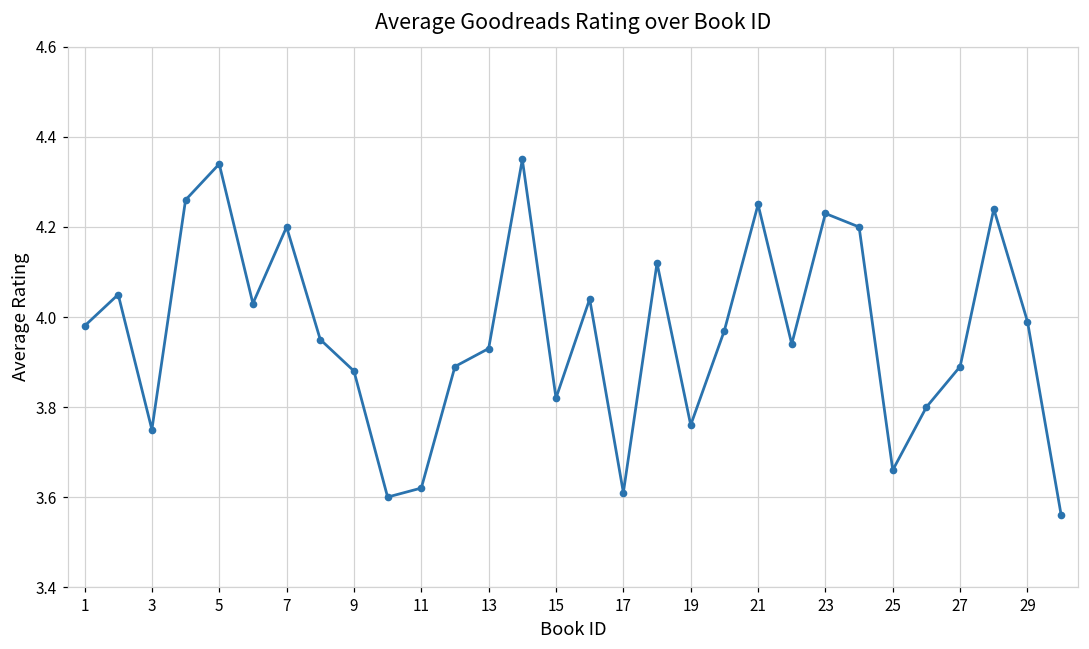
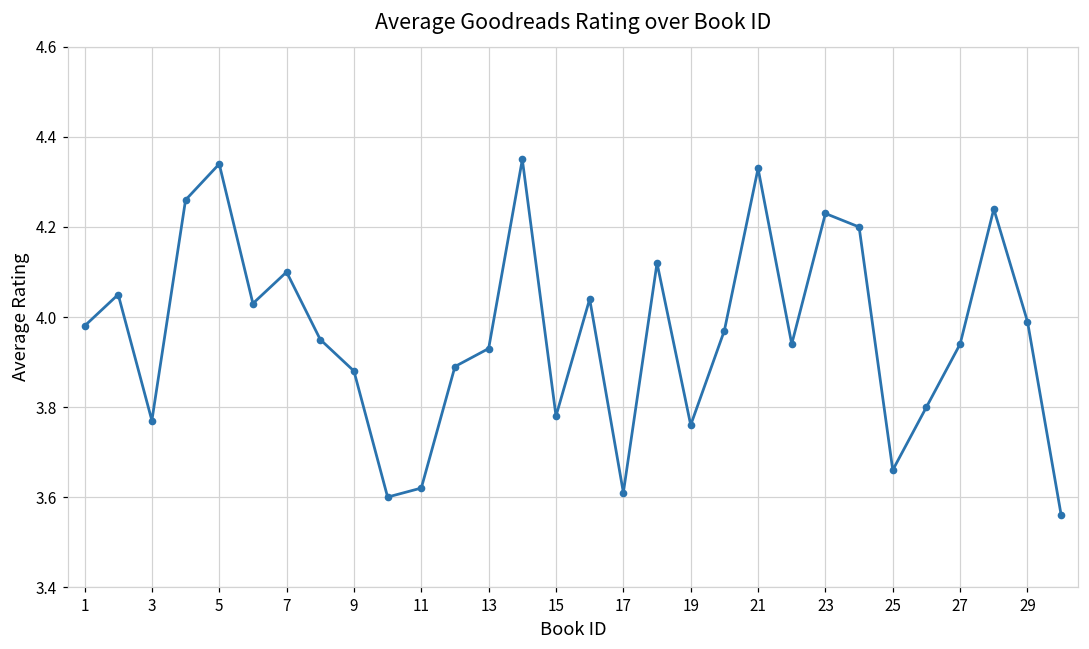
3: 3.75 -> 3.77
7: 4.2 -> 4.1
15: 3.82 -> 3.78
21: 4.25 -> 4.33
27: 3.89 -> 3.94
